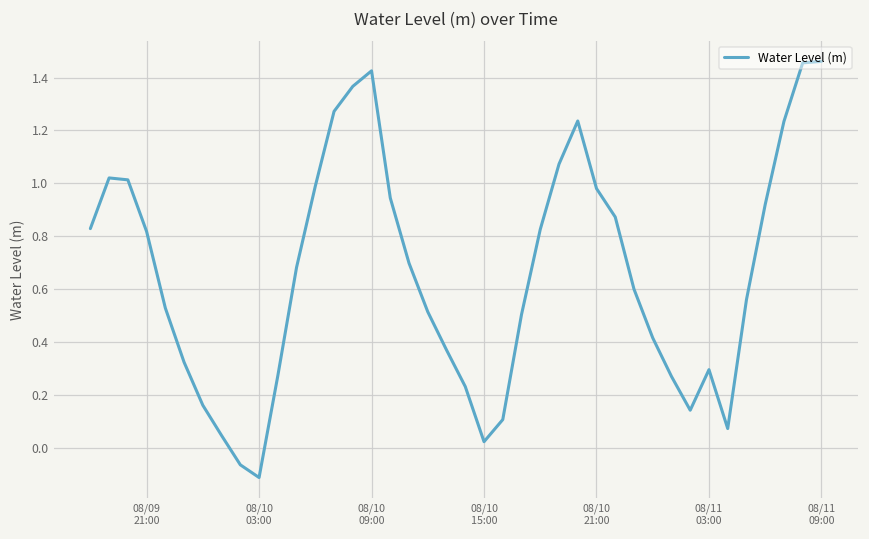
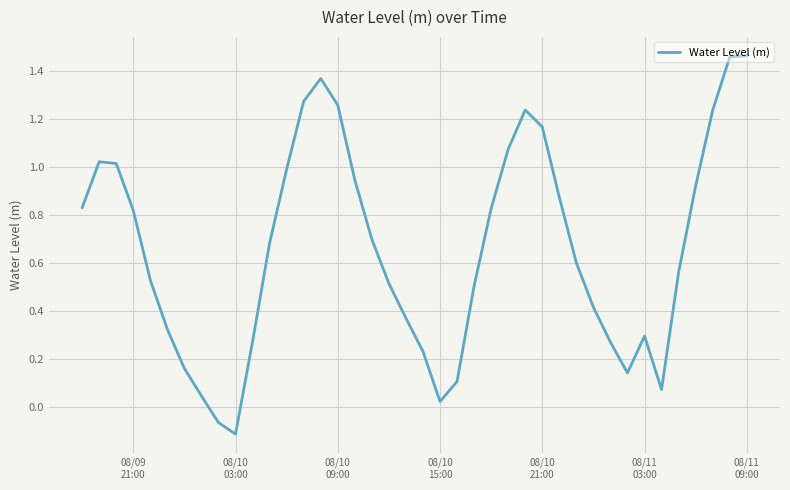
08/10 09:00: 1.43 -> 1.26
08/10 21:00: 0.98 -> 1.17
